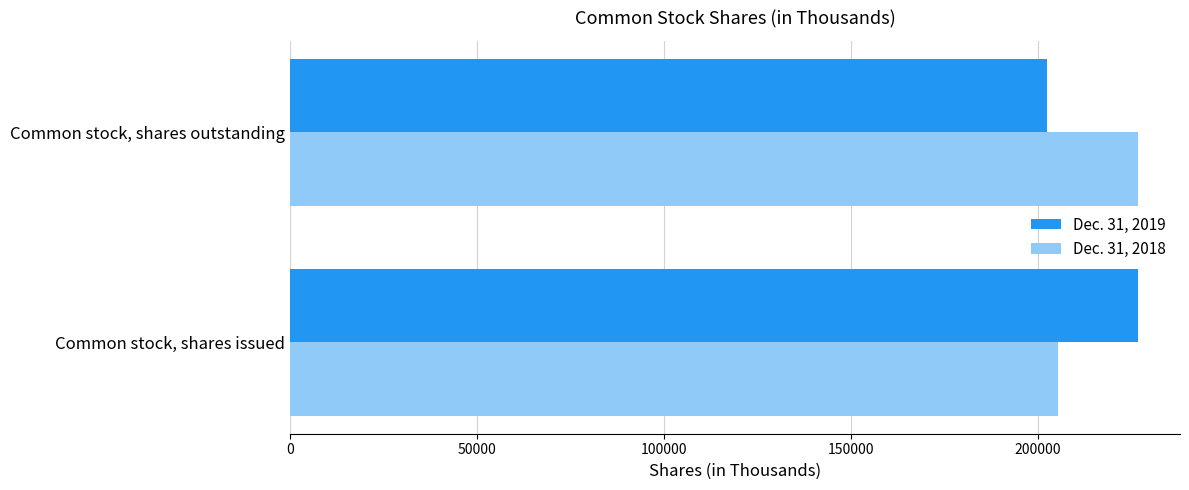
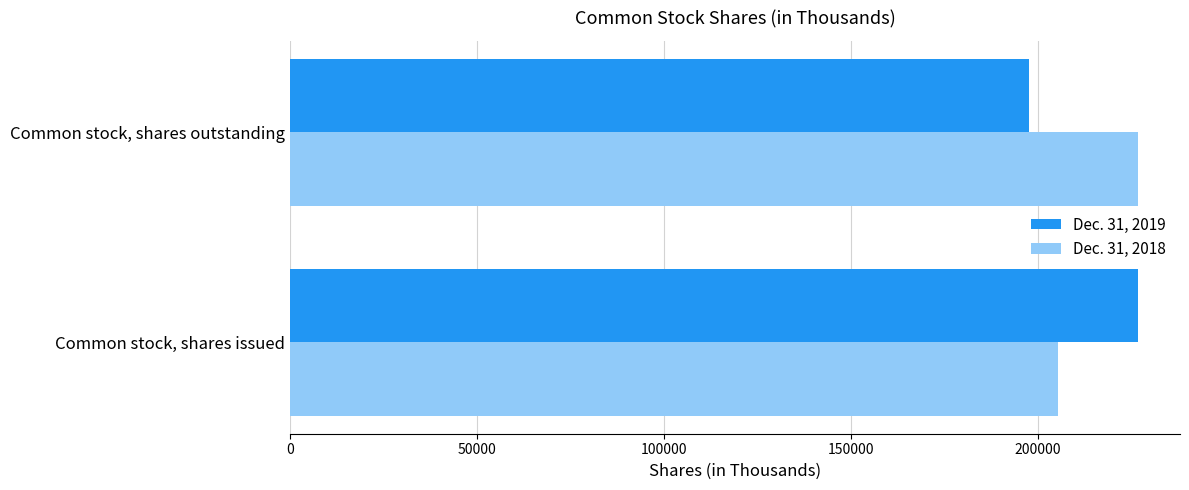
Dec. 31, 2019, Common stock, shares outstanding: 202000 -> 198000
